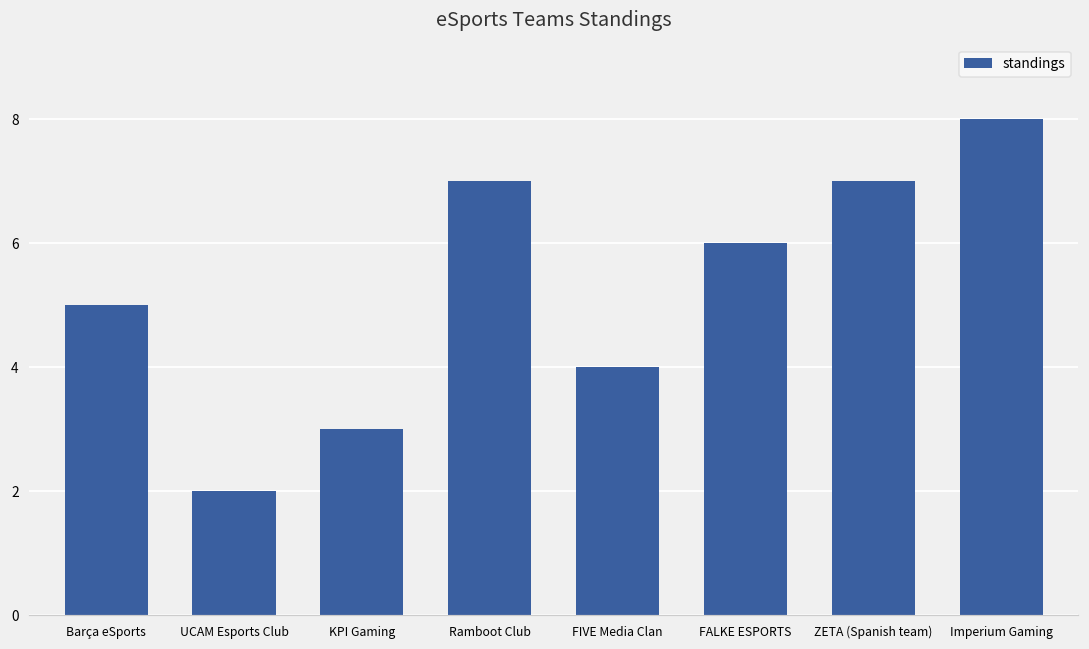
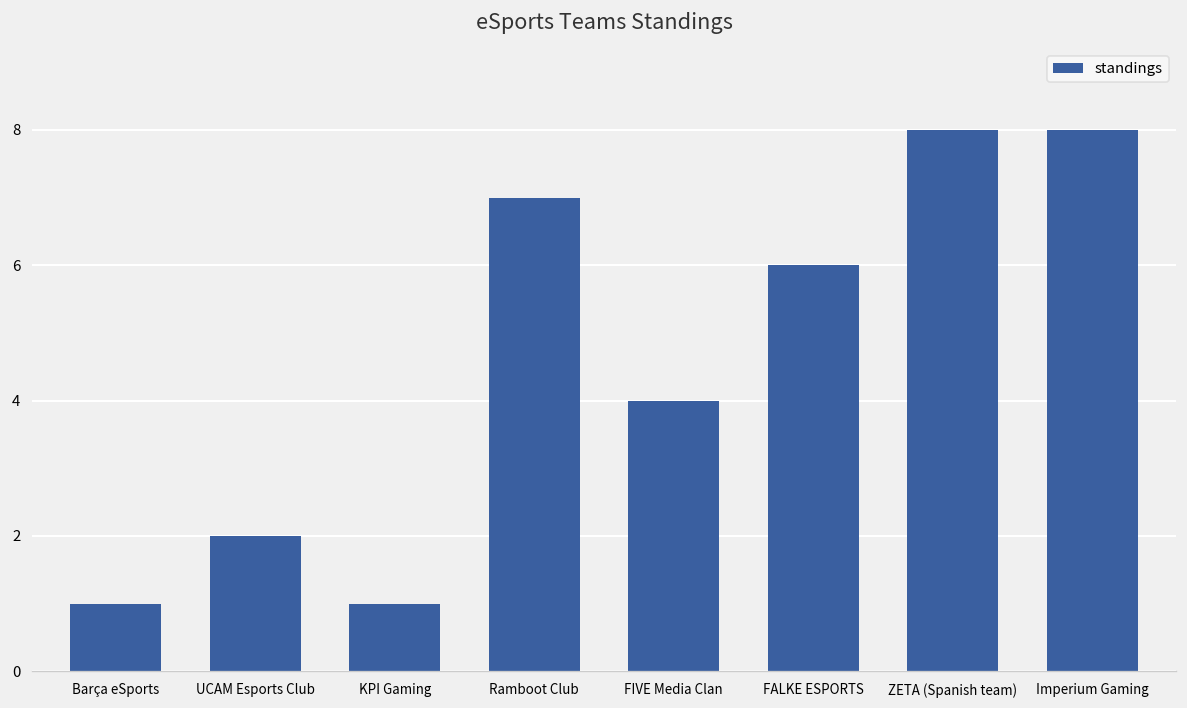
Barça eSports: 5 -> 1
KPI Gaming: 3 -> 1
ZETA (Spanish team): 7 -> 8
